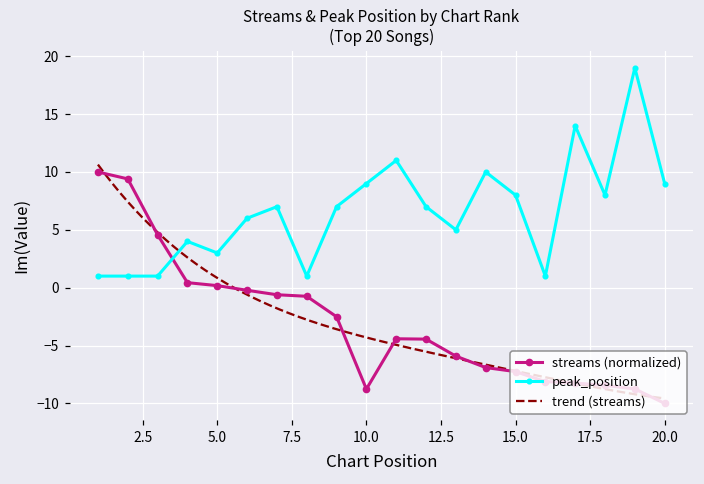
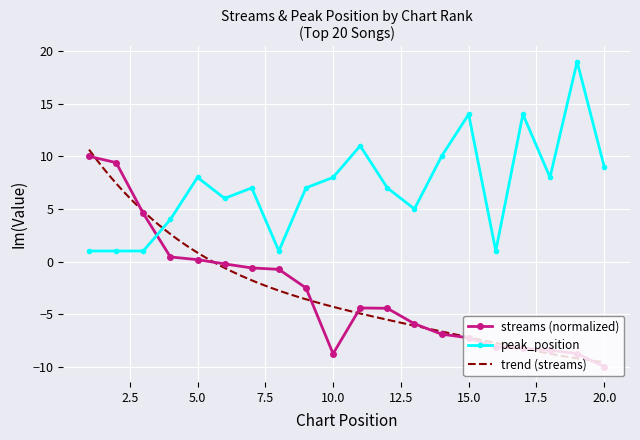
peak_position, 5.0: 3 -> 8
peak_position, 10.0: 9 -> 8
peak_position, 15.0: 8 -> 14
